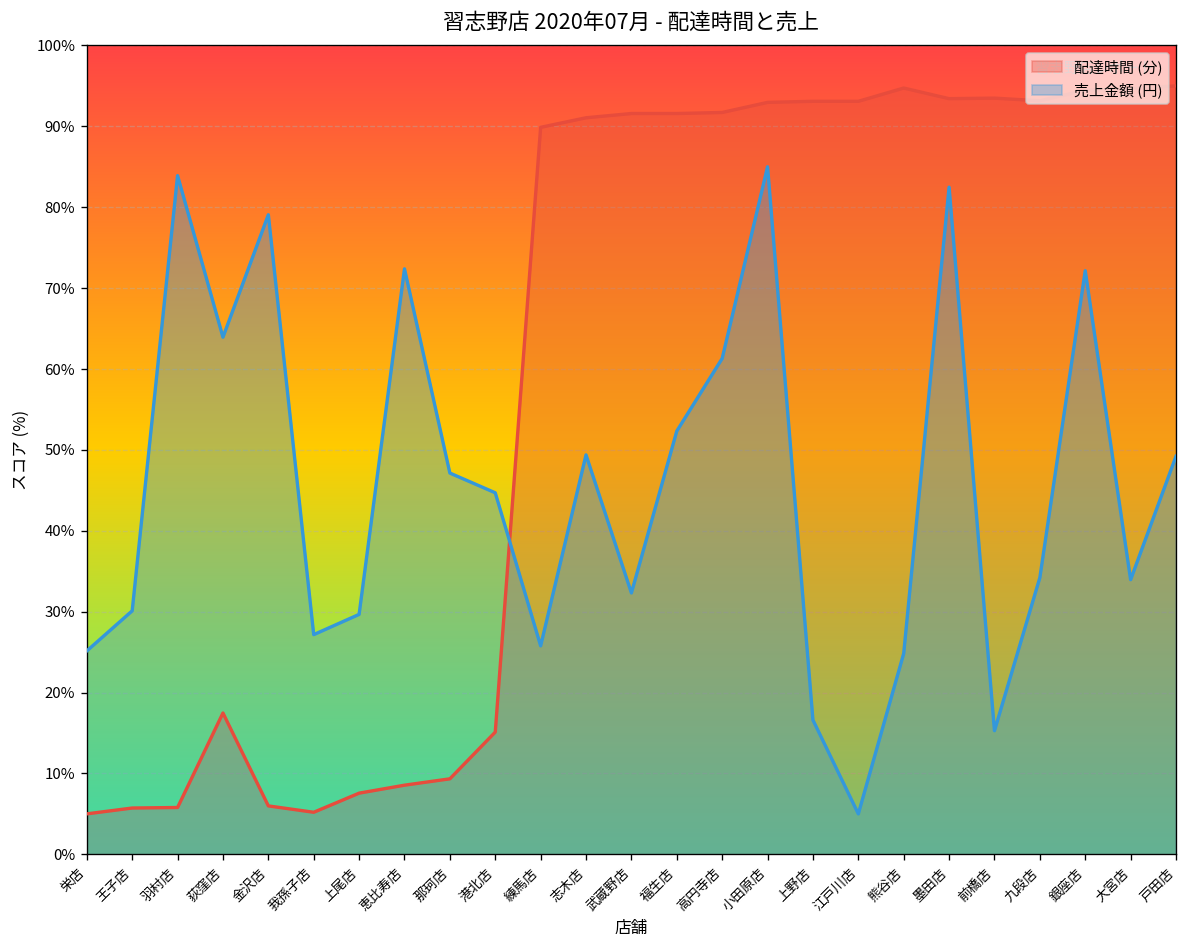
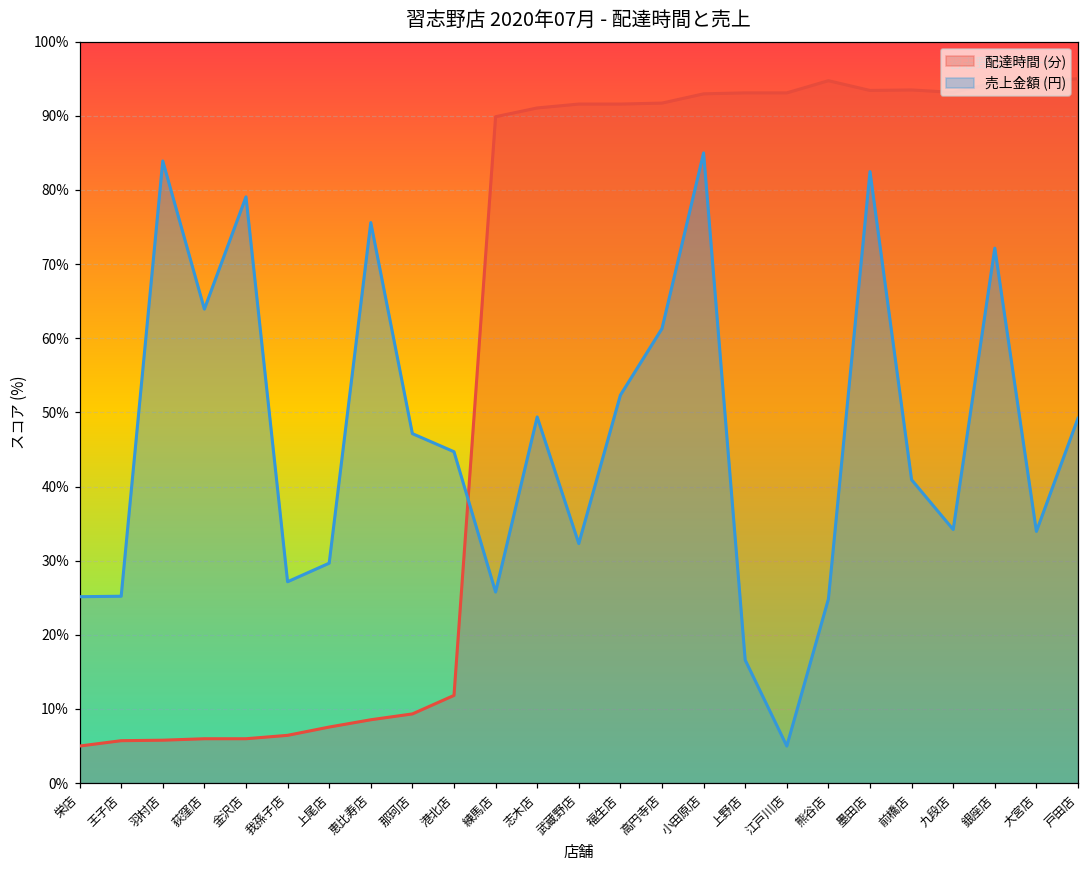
売上金額 (円), 王子店: 30% -> 25%
配達時間 (分), 荻窪店: 17% -> 6%
配達時間 (分), 我孫子店: 5% -> 6%
売上金額 (円), 恵比寿店: 72% -> 76%
配達時間 (分), 港北店: 15% -> 12%
売上金額 (円), 前橋店: 15% -> 41%
